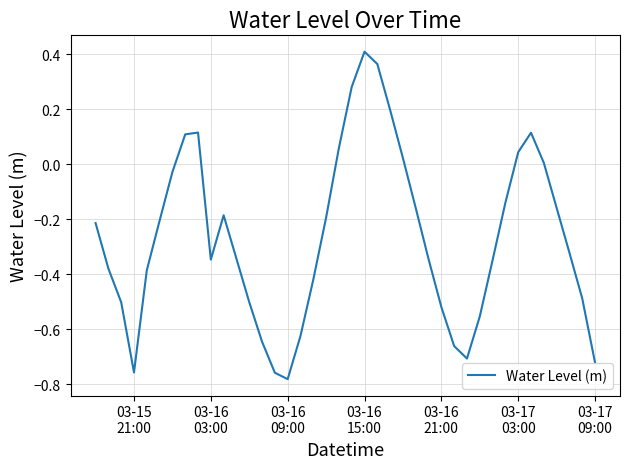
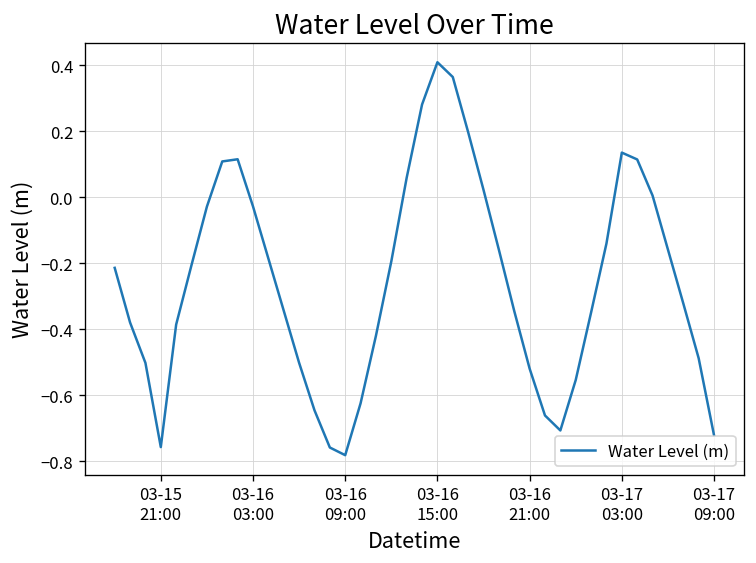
03-16 03:00: -0.35 -> -0.03
03-17 03:00: 0.04 -> 0.14
